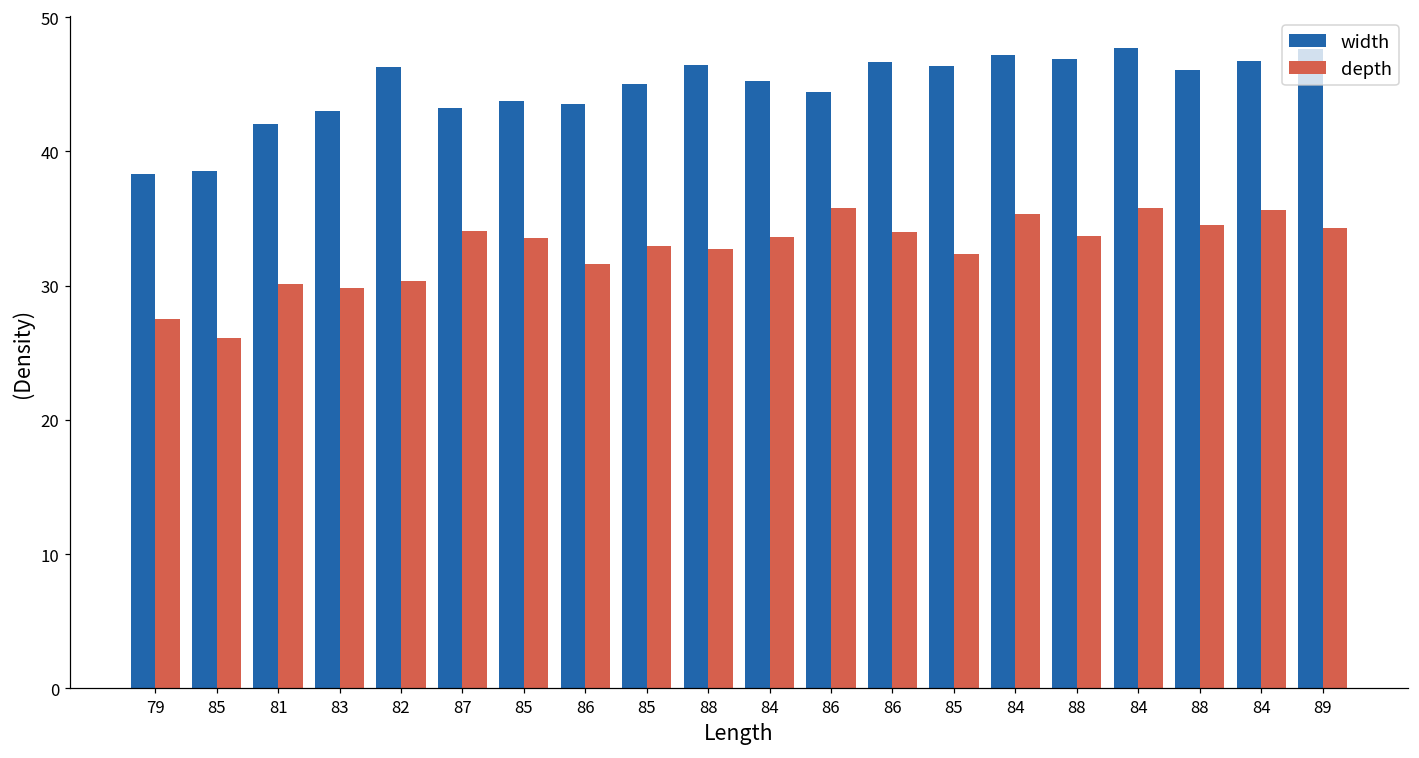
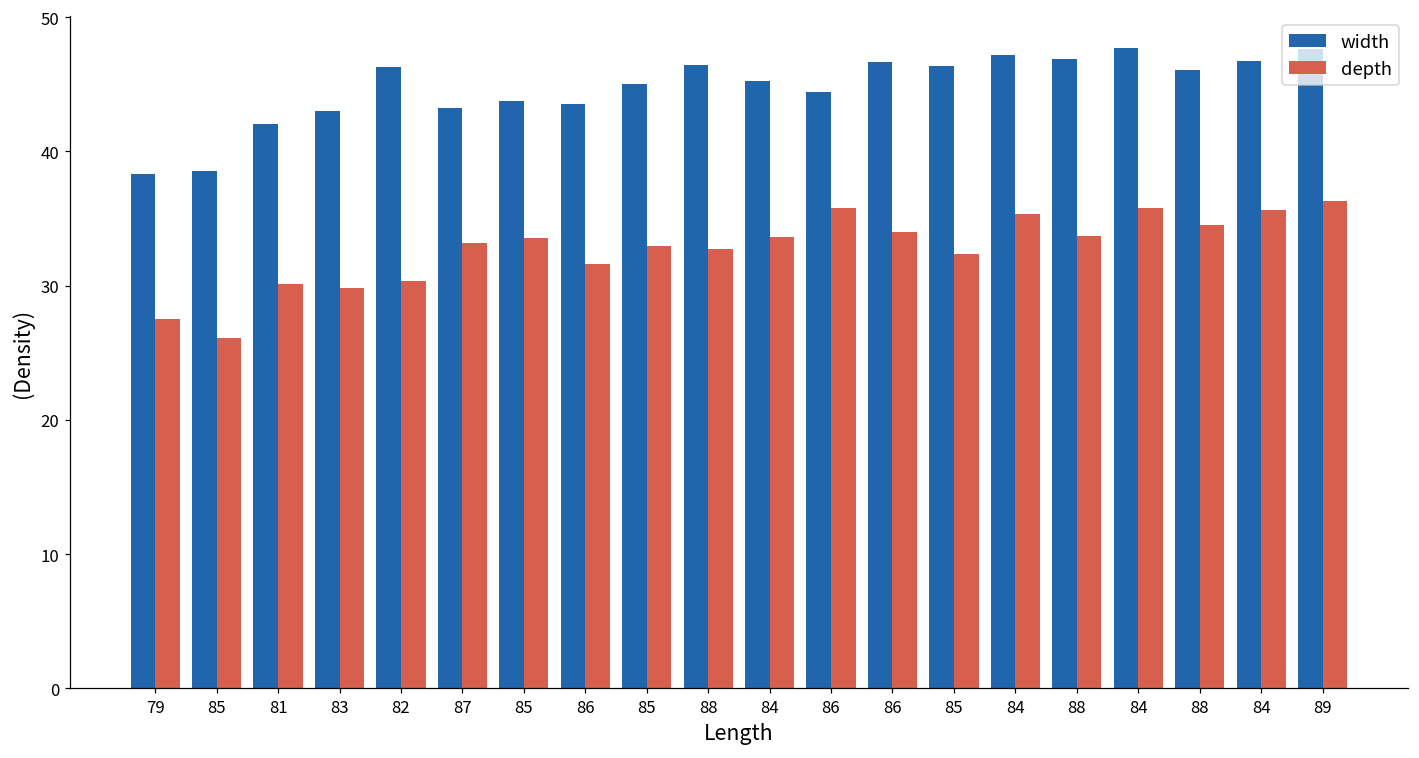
depth, 87: 34.1 -> 33.2
depth, 89: 34.3 -> 36.3
